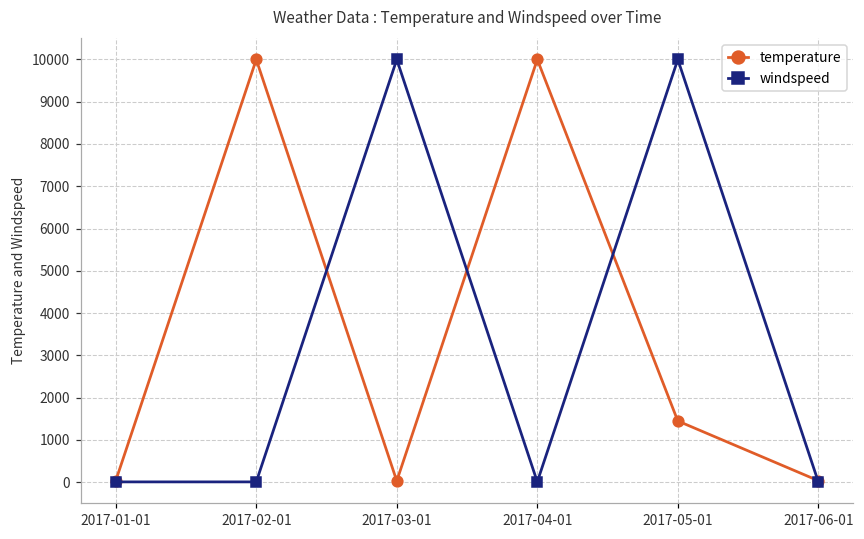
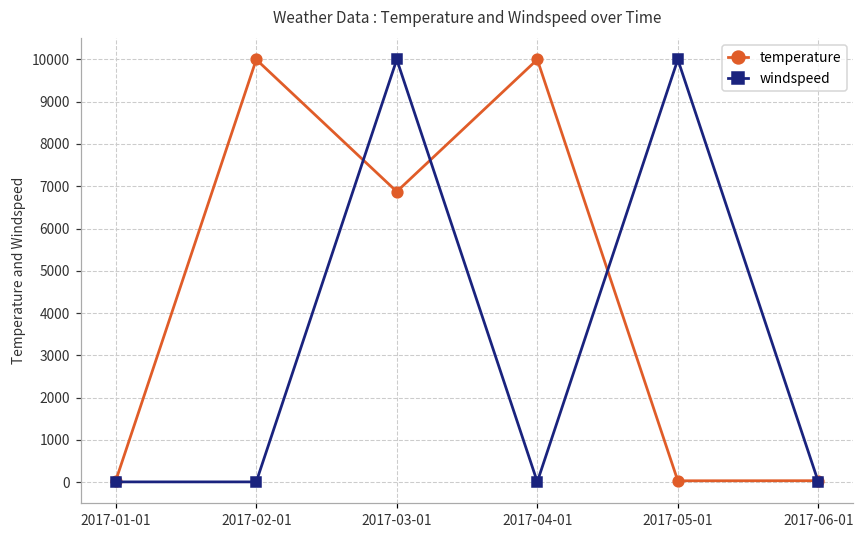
temperature, 2017-03-01: 0 -> 6900
temperature, 2017-05-01: 1400 -> 0
